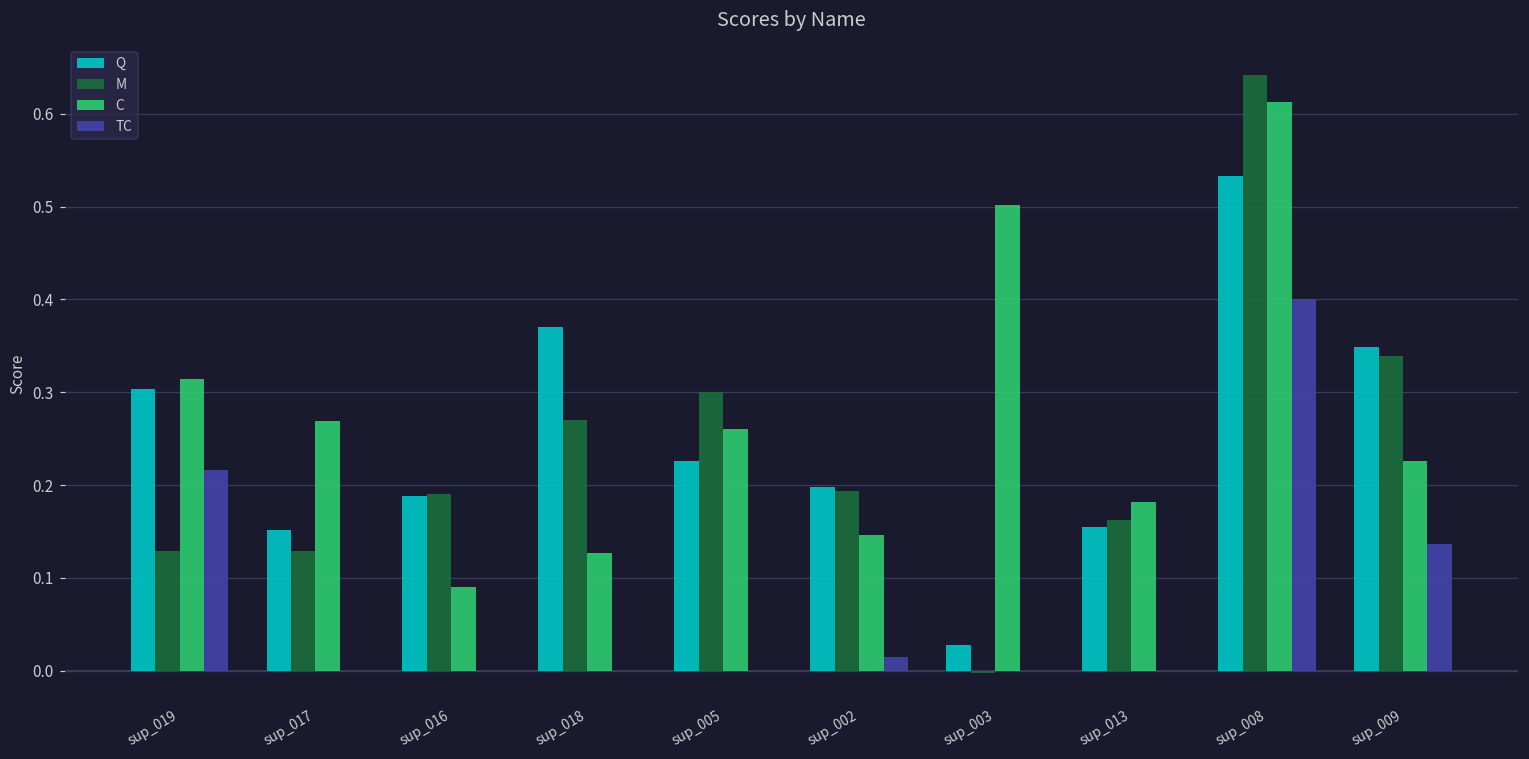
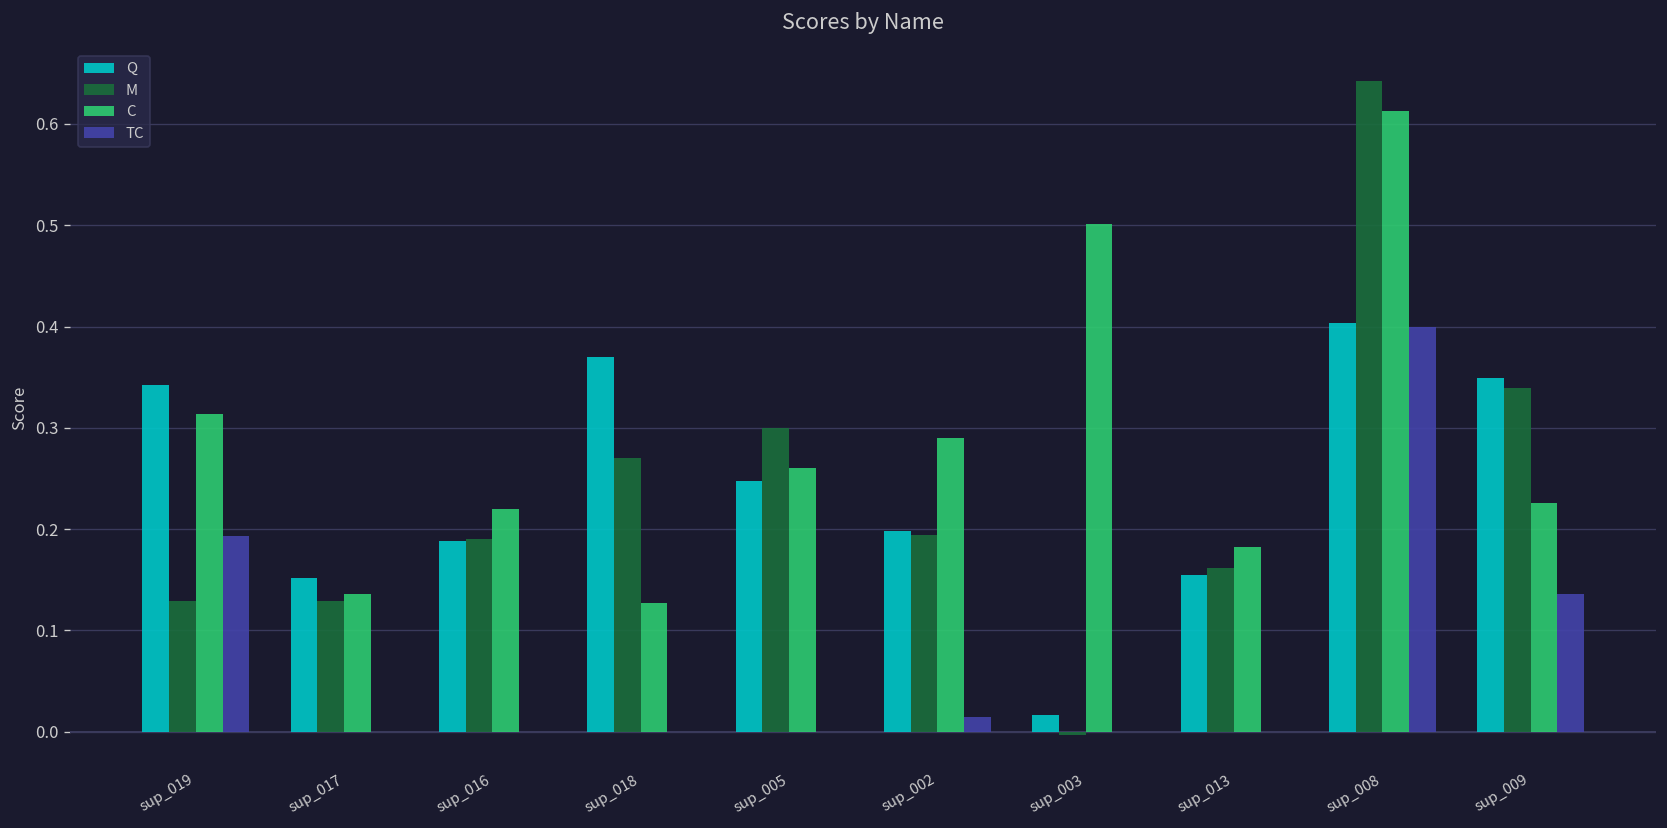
Q, sup_019: 0.30 -> 0.34
TC, sup_019: 0.22 -> 0.19
C, sup_017: 0.27 -> 0.14
C, sup_016: 0.09 -> 0.22
Q, sup_005: 0.23 -> 0.25
C, sup_002: 0.15 -> 0.29
Q, sup_003: 0.03 -> 0.02
Q, sup_008: 0.53 -> 0.40
